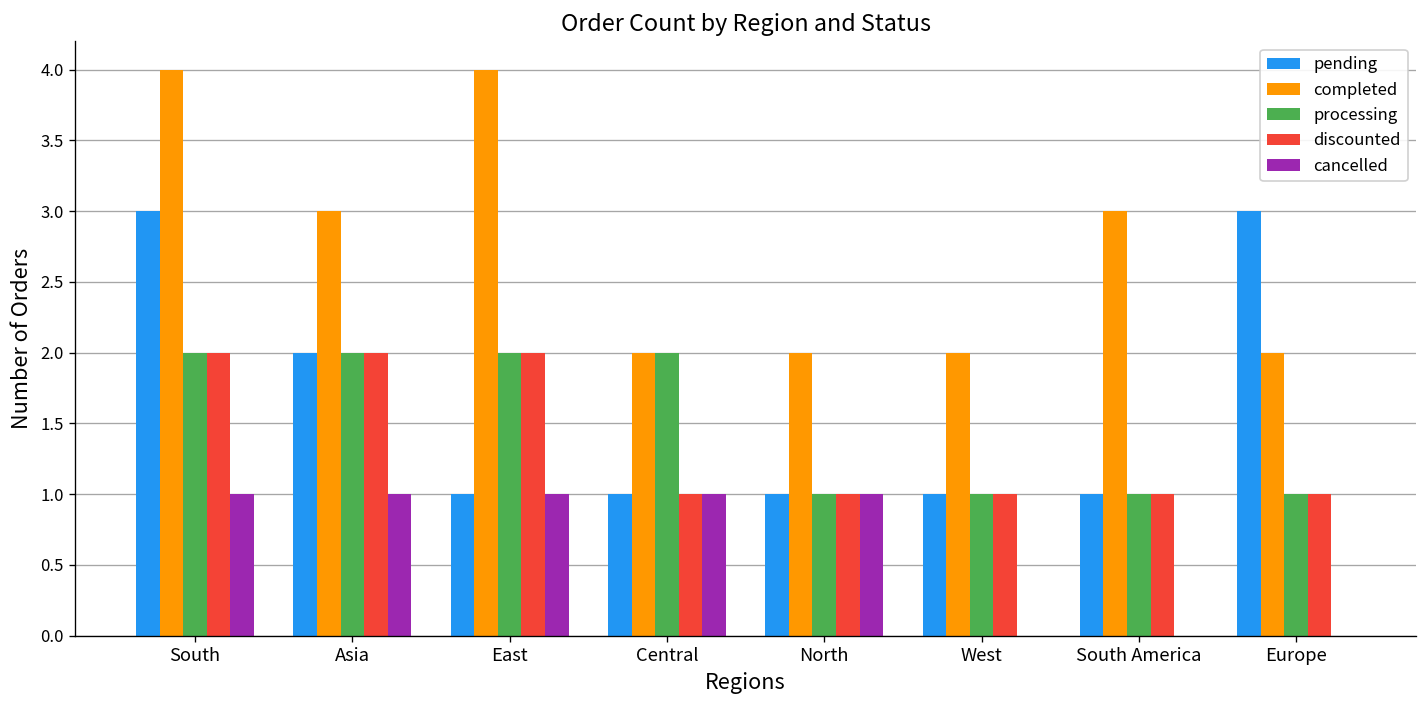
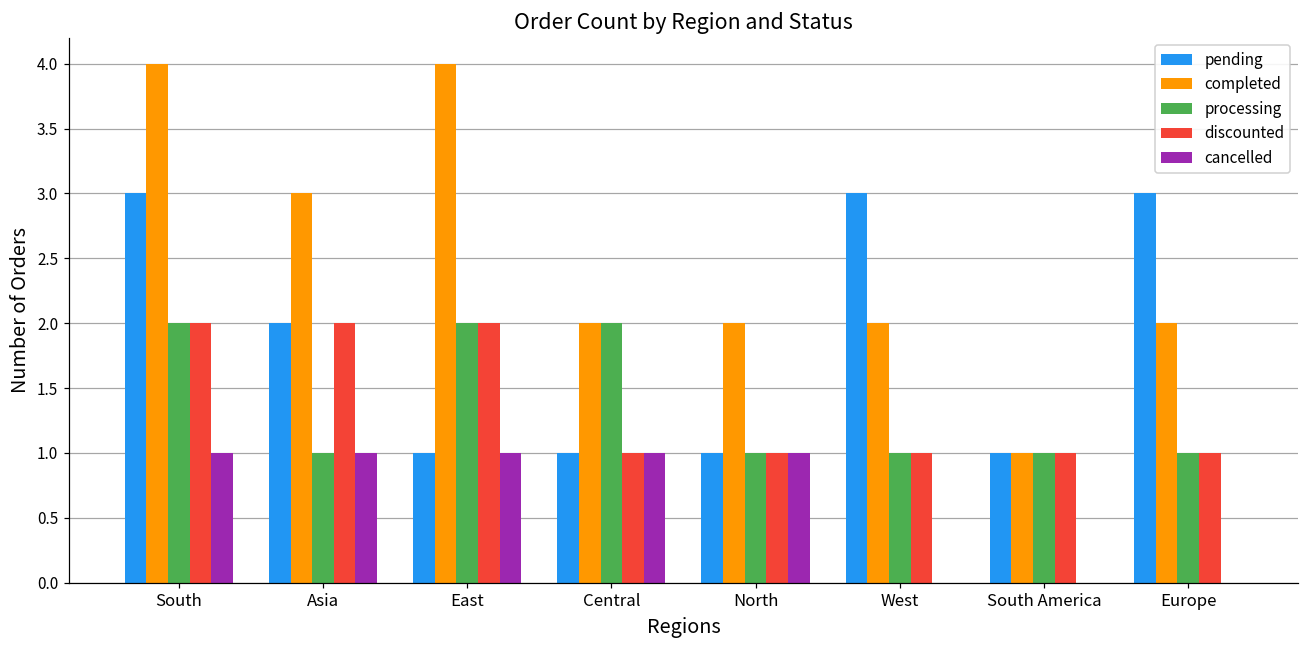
processing, Asia: 2 -> 1
pending, West: 1 -> 3
completed, South America: 3 -> 1
